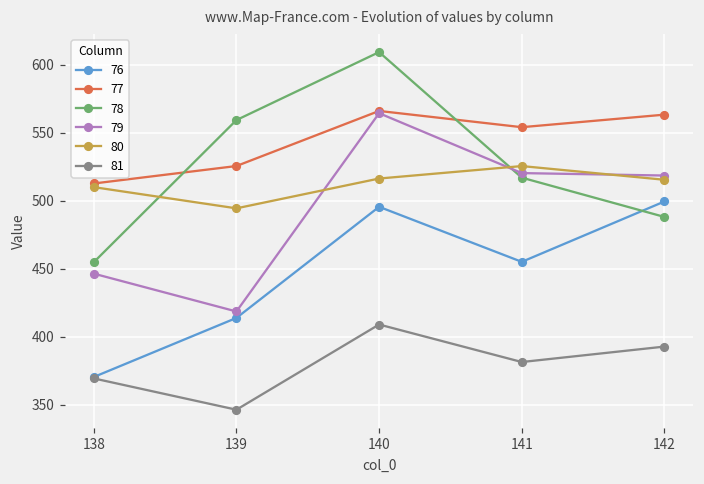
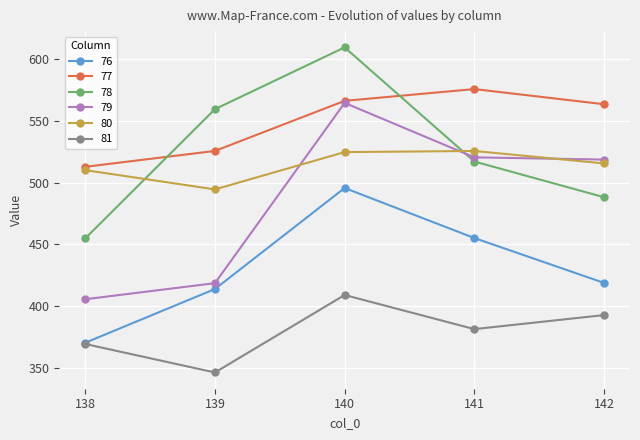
79, 138: 446 -> 406
80, 140: 516 -> 525
77, 141: 554 -> 576
76, 142: 500 -> 419
